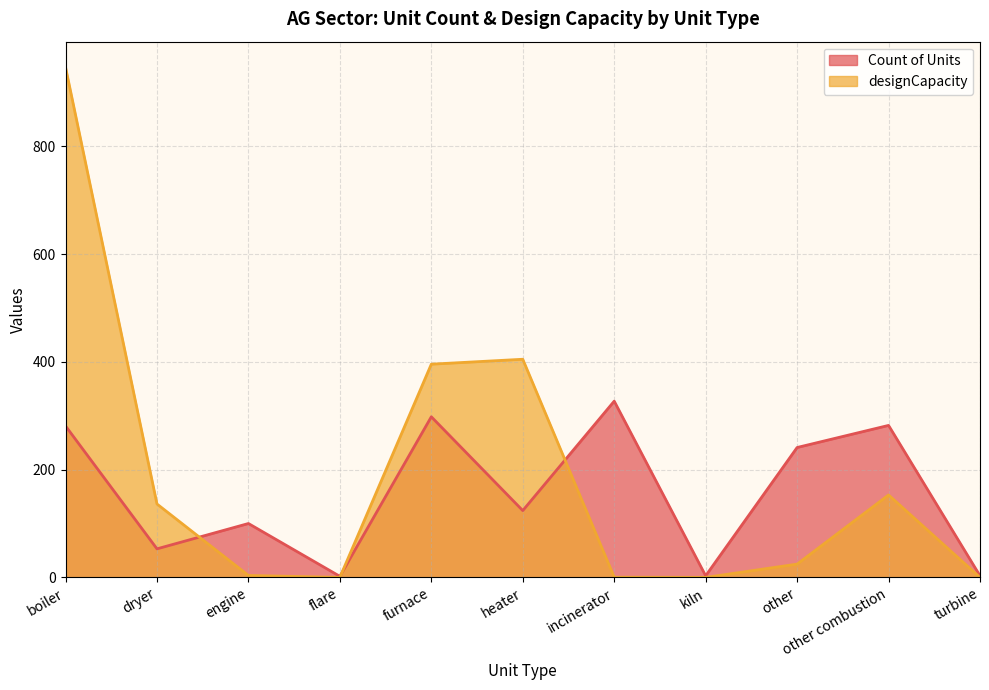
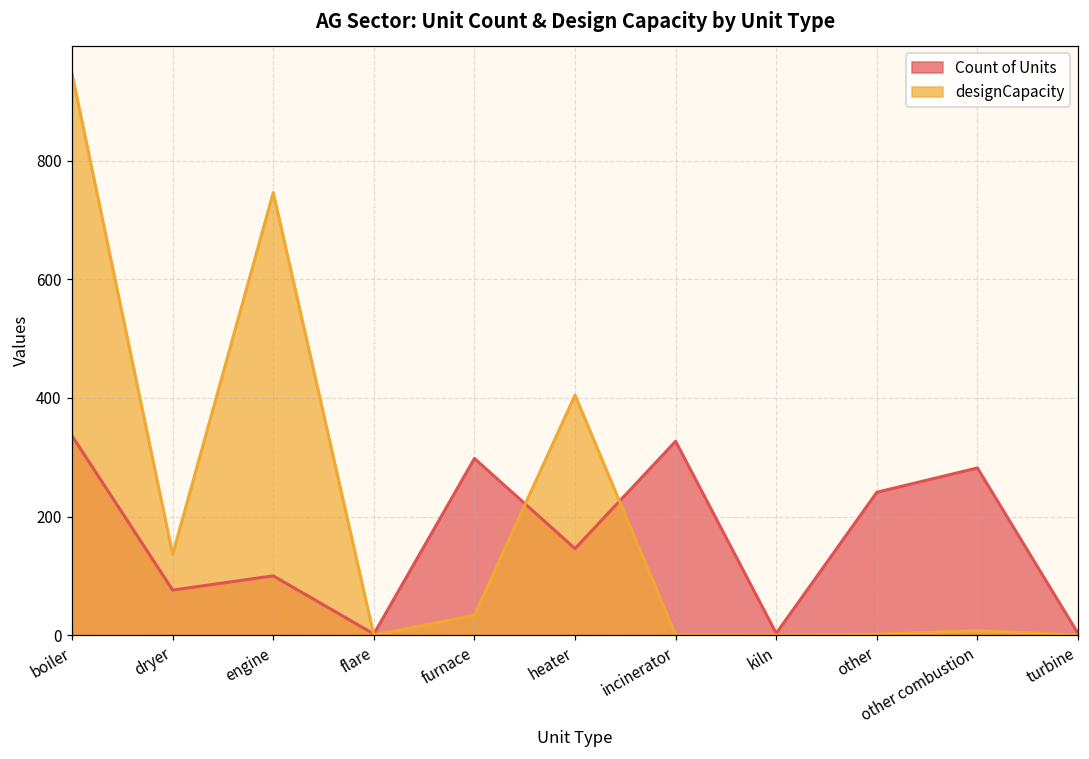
Count of Units, boiler: 280 -> 340
Count of Units, dryer: 50 -> 80
designCapacity, engine: 0 -> 750
designCapacity, furnace: 400 -> 30
Count of Units, heater: 120 -> 150
designCapacity, other: 20 -> 0
designCapacity, other combustion: 150 -> 10
